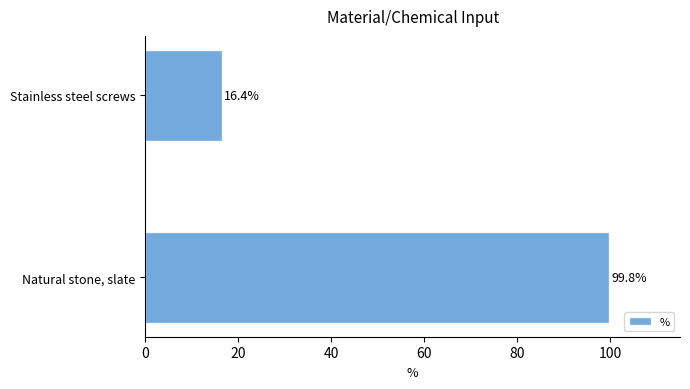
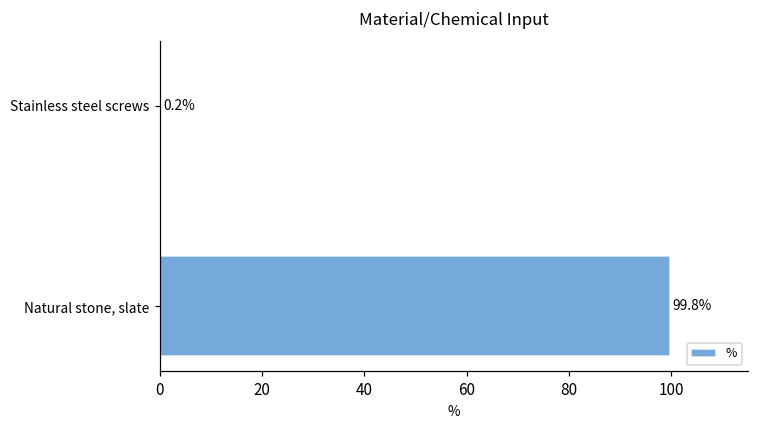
Stainless steel screws: 16.4% -> 0.2%
